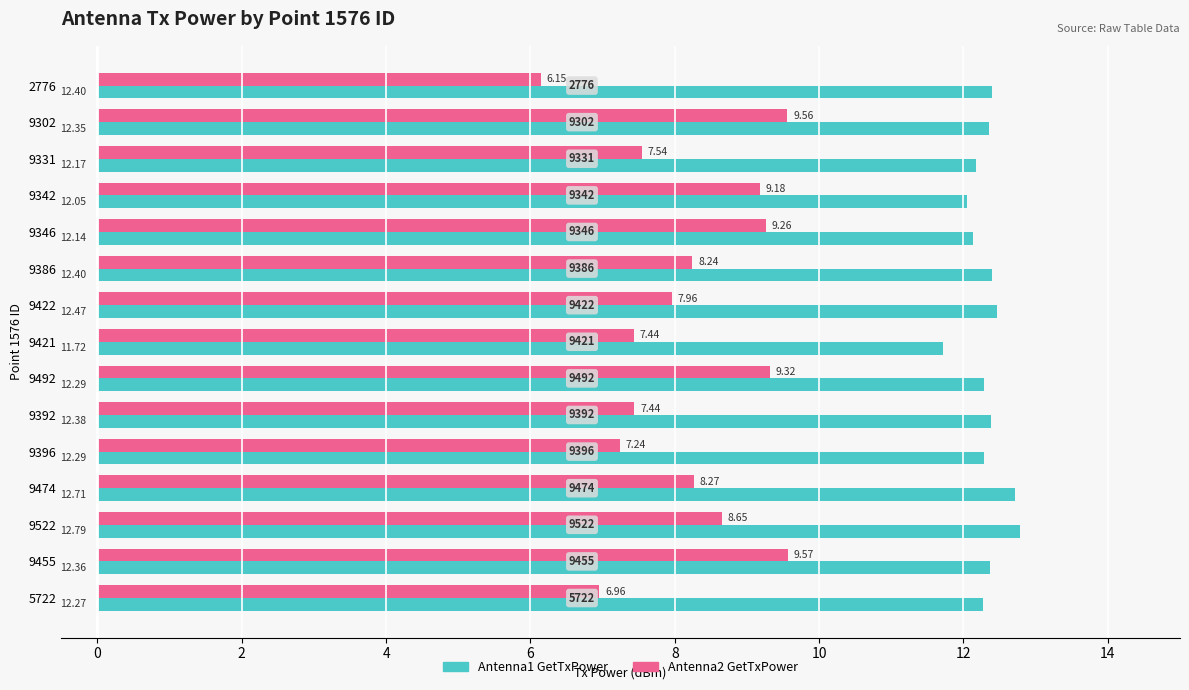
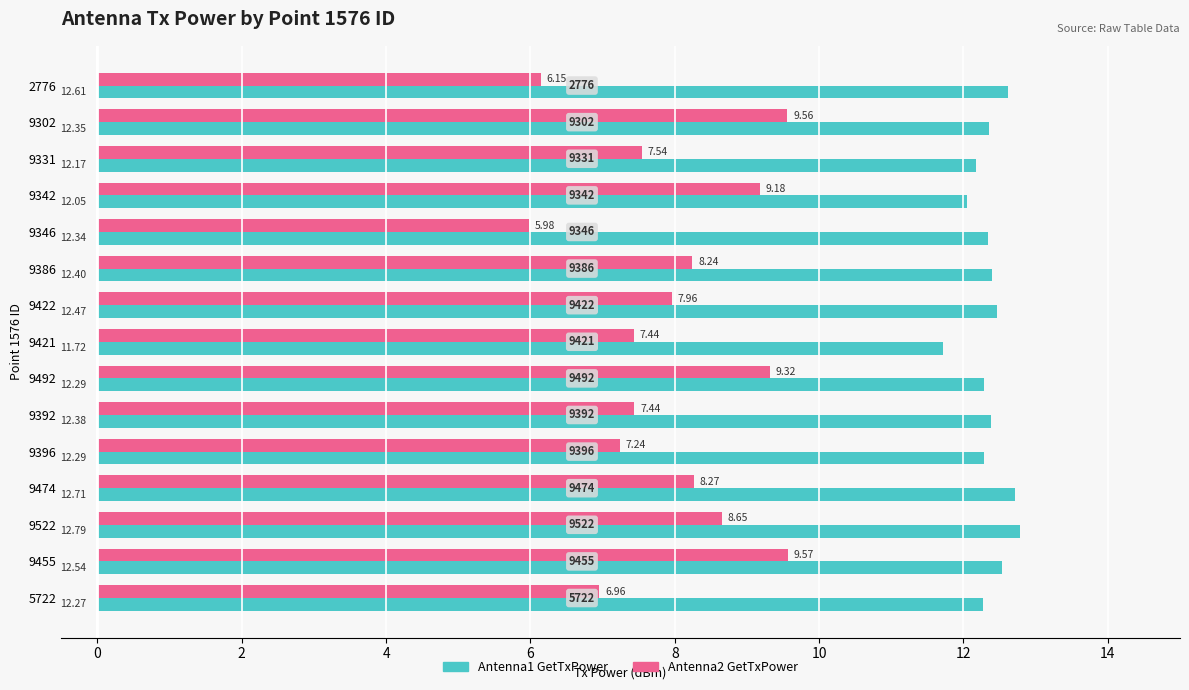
Antenna1 GetTxPower, 2776: 12.40 -> 12.61
Antenna2 GetTxPower, 9346: 9.26 -> 5.98
Antenna1 GetTxPower, 9346: 12.14 -> 12.34
Antenna1 GetTxPower, 9455: 12.36 -> 12.54
